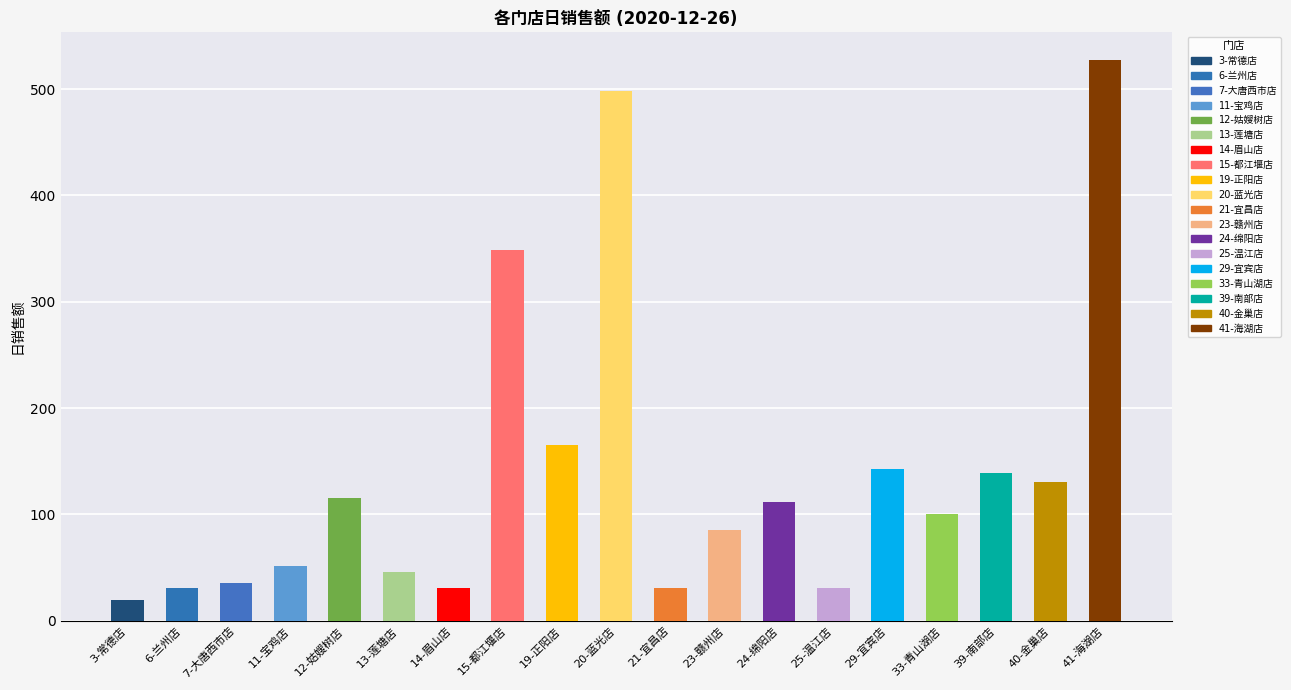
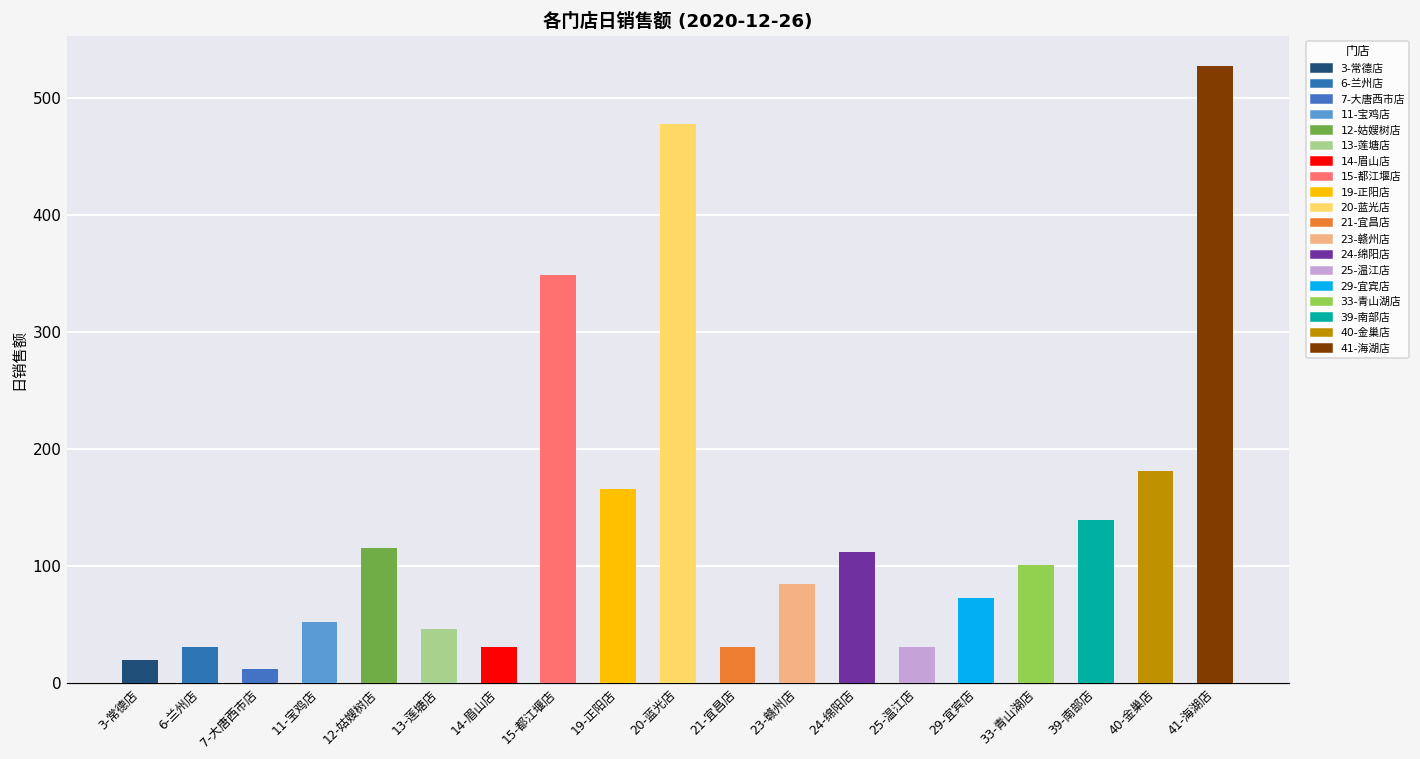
7-大唐西市店: 35 -> 12
20-蓝光店: 498 -> 478
29-宜宾店: 143 -> 72
40-金巢店: 130 -> 181
